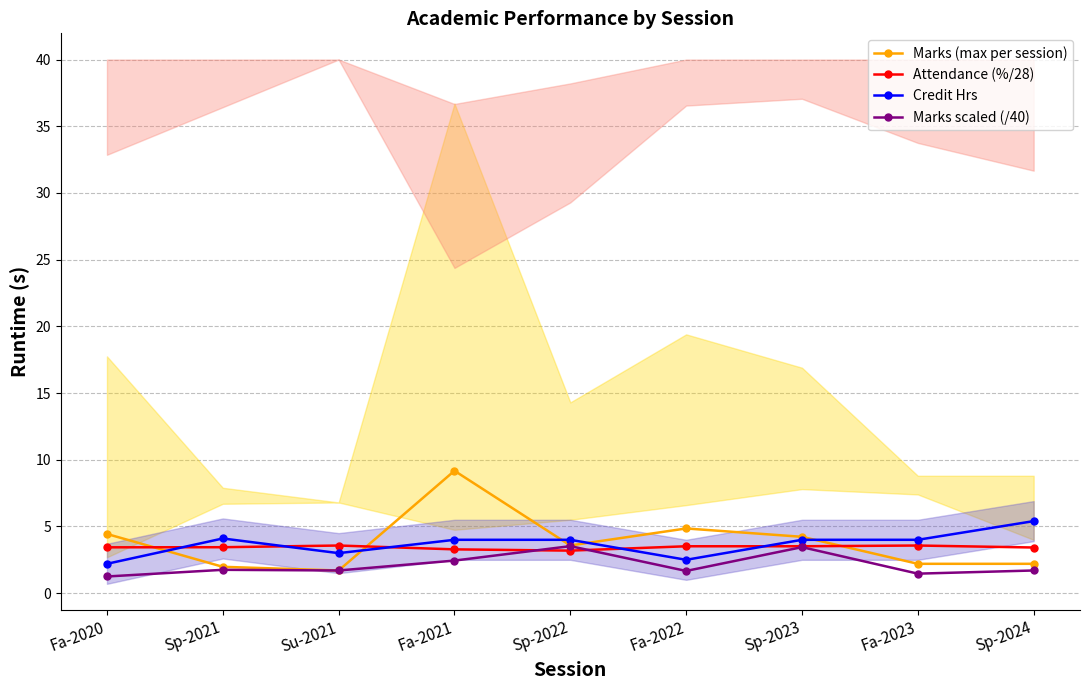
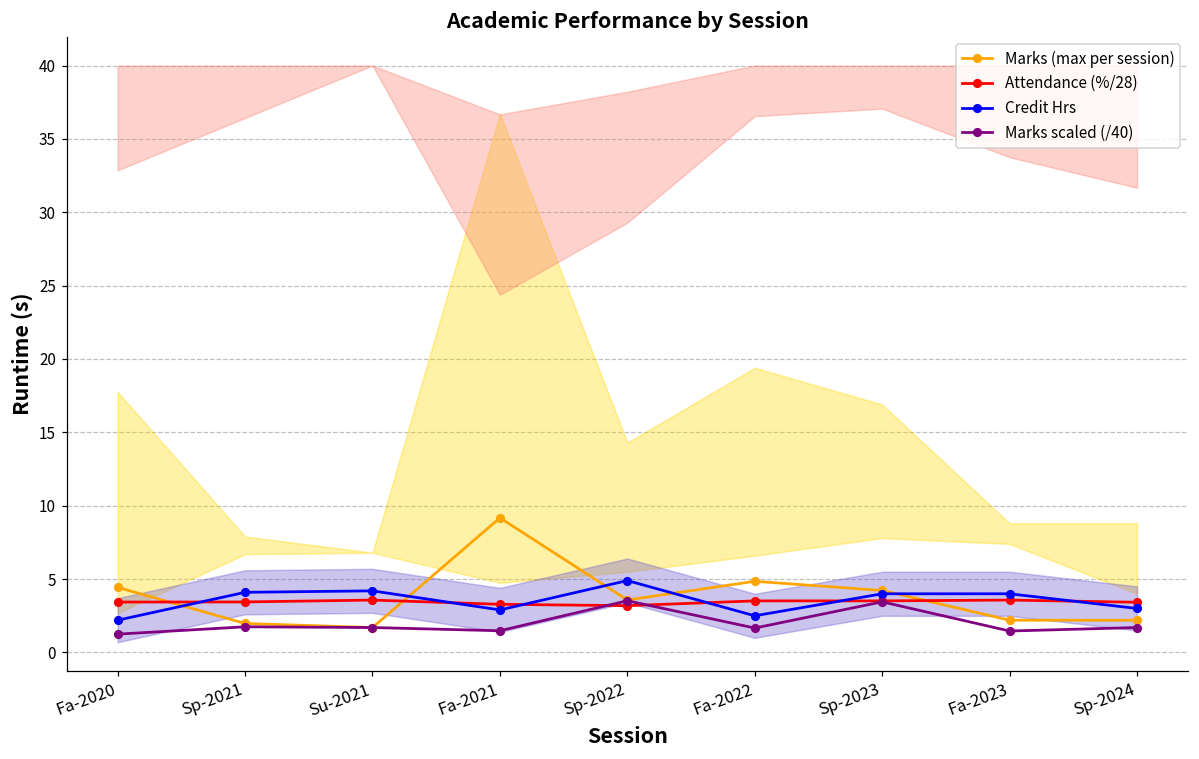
Credit Hrs, Su-2021: 3.0 -> 4.2
Credit Hrs, Fa-2021: 4.0 -> 2.9
Marks scaled (/40), Fa-2021: 2.4 -> 1.5
Credit Hrs, Sp-2022: 4.0 -> 4.9
Credit Hrs, Sp-2024: 5.4 -> 3.0
